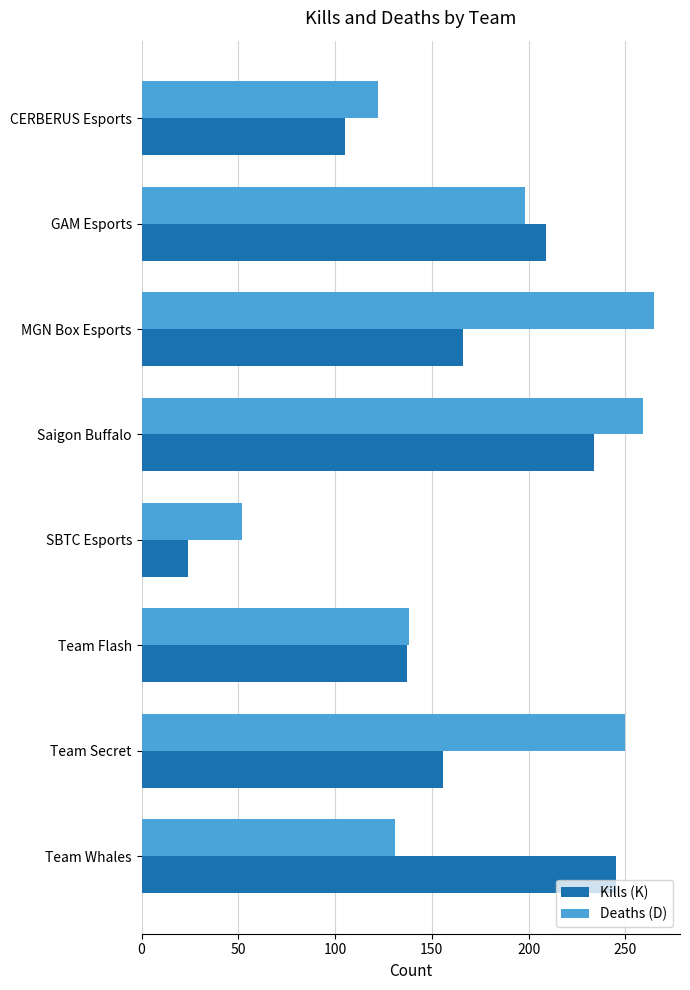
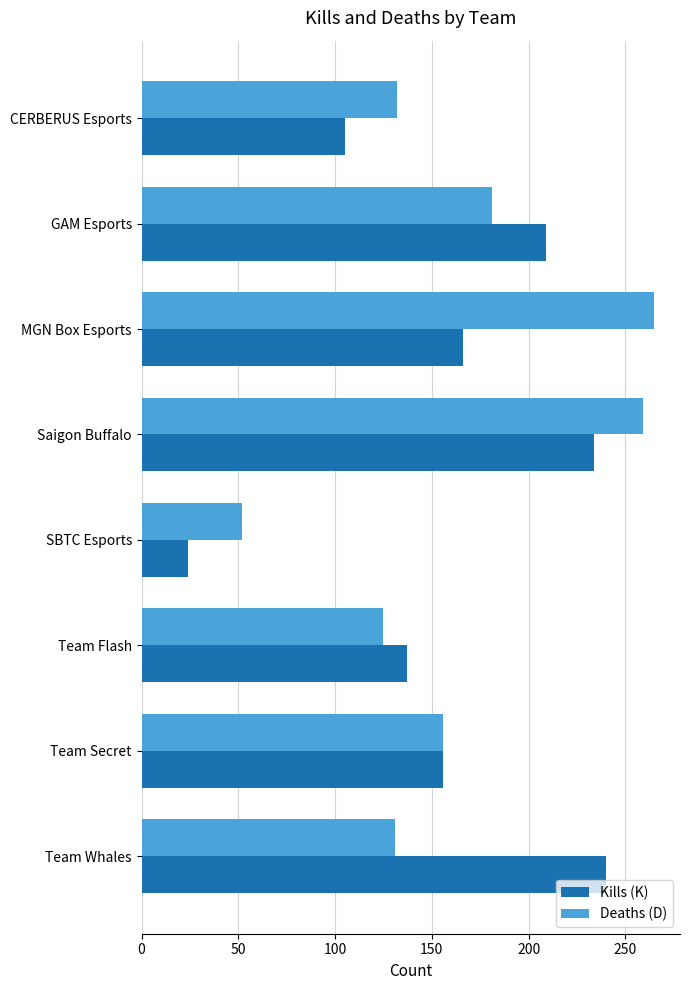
Deaths (D), CERBERUS Esports: 122 -> 132
Deaths (D), GAM Esports: 198 -> 181
Deaths (D), Team Flash: 138 -> 125
Deaths (D), Team Secret: 250 -> 156
Kills (K), Team Whales: 245 -> 240
